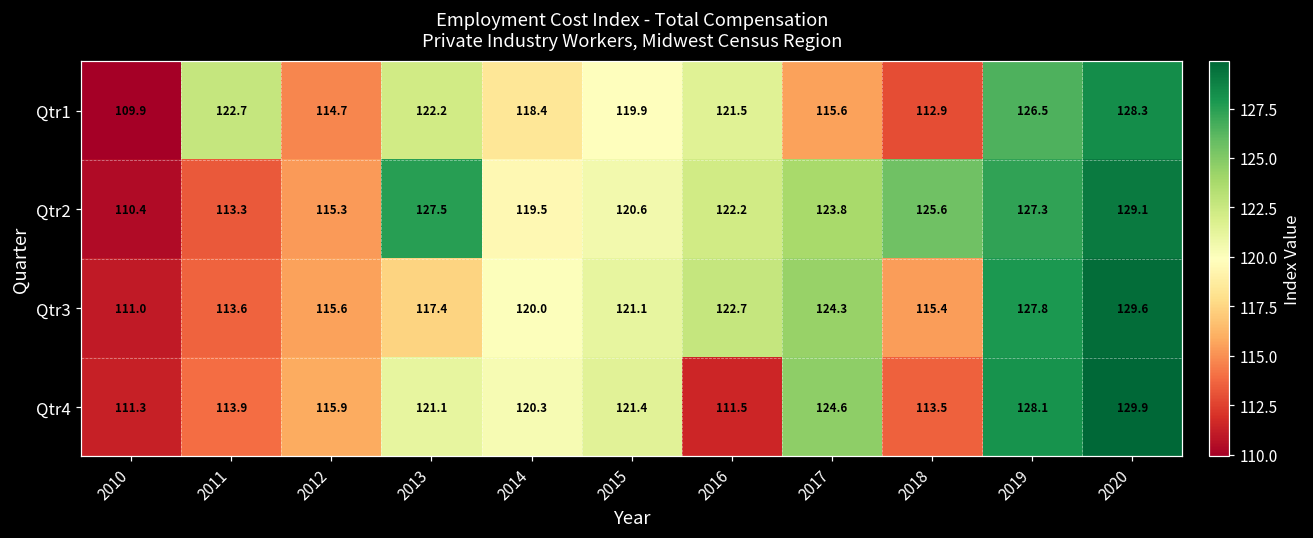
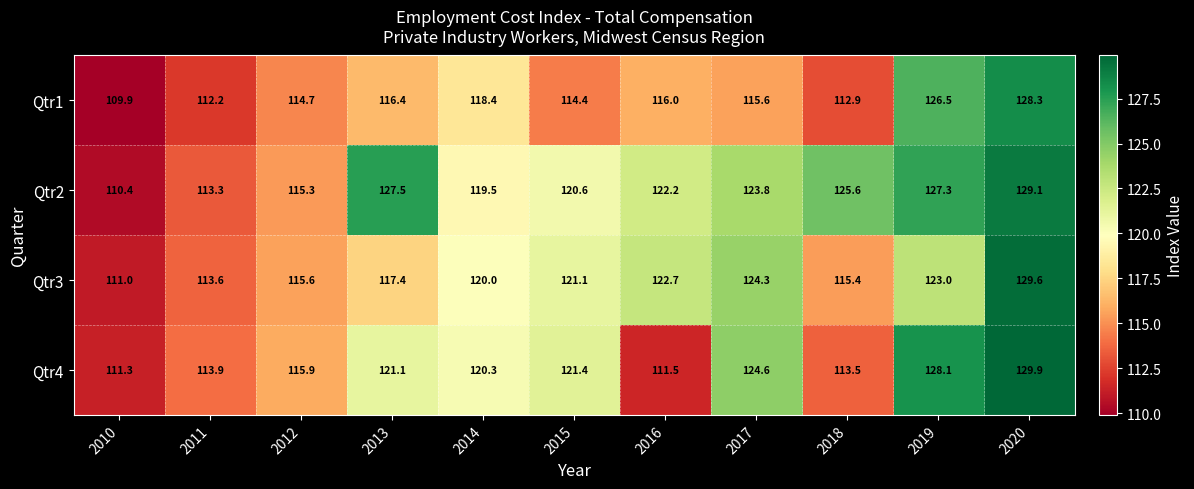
Qtr1, 2011: 122.7 -> 112.2
Qtr1, 2013: 122.2 -> 116.4
Qtr1, 2015: 119.9 -> 114.4
Qtr1, 2016: 121.5 -> 116.0
Qtr3, 2019: 127.8 -> 123.0
